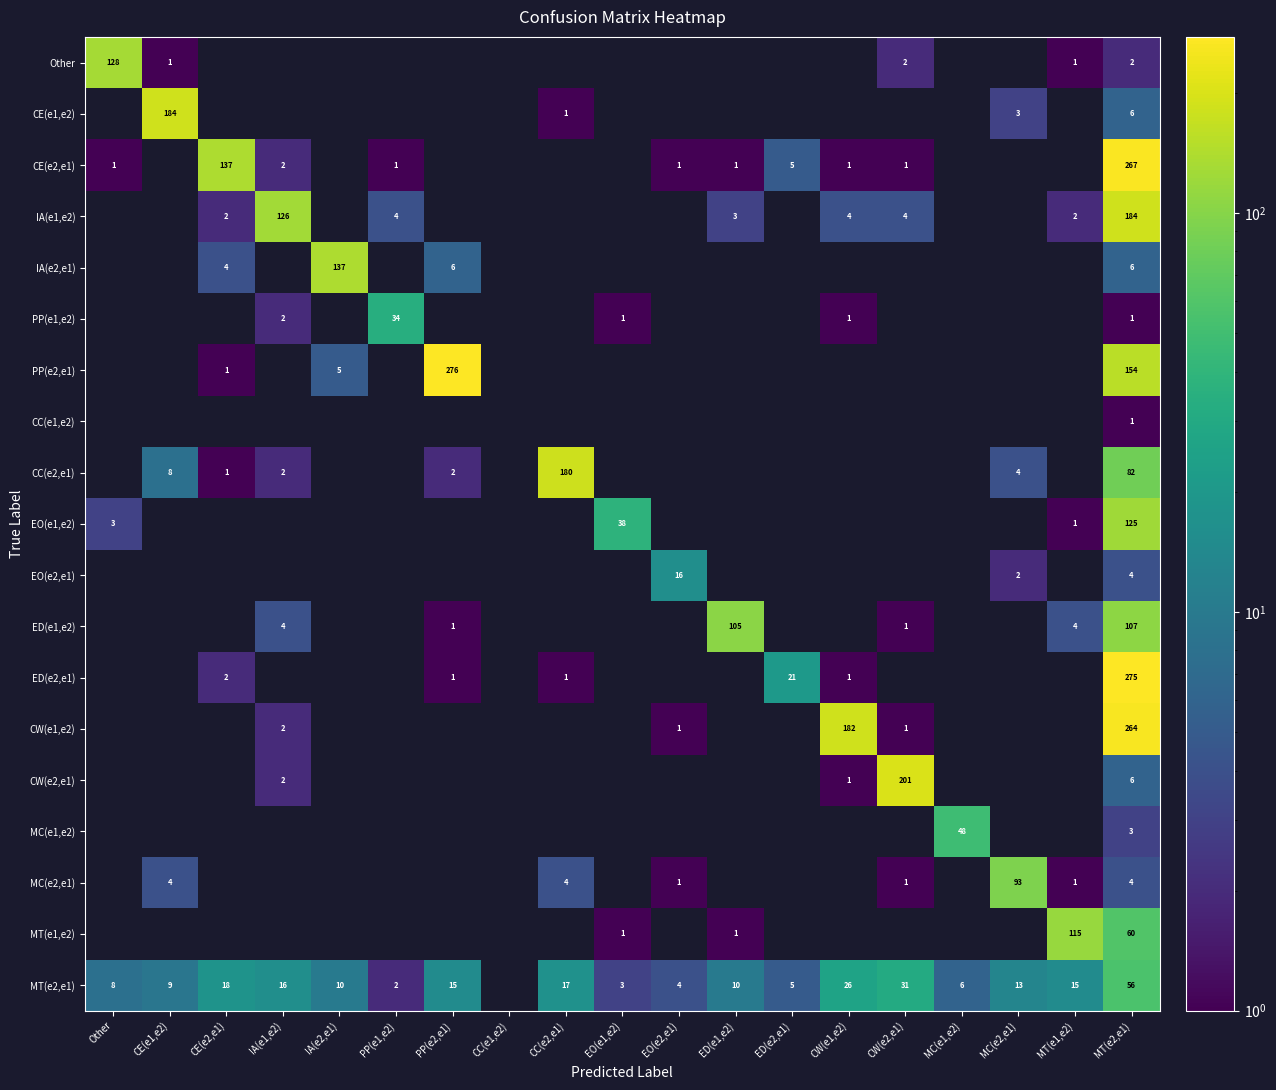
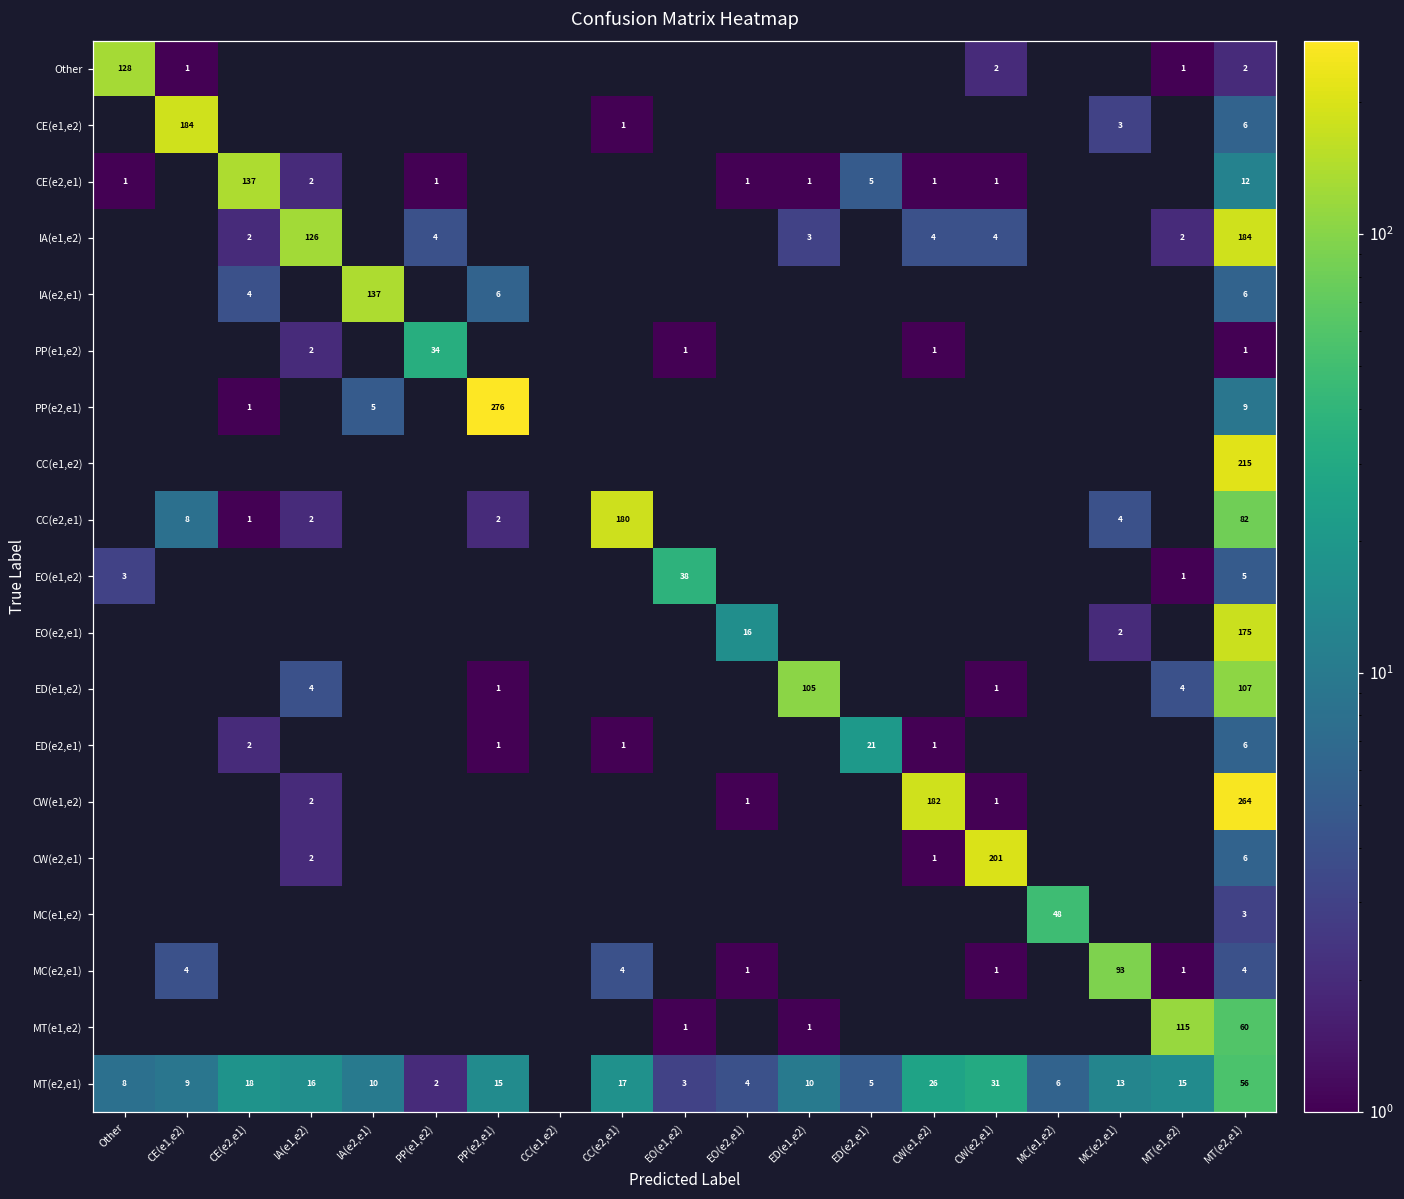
CE(e2,e1), MT(e2,e1): 267 -> 12
PP(e2,e1), MT(e2,e1): 154 -> 9
CC(e1,e2), MT(e2,e1): 1 -> 215
EO(e1,e2), MT(e2,e1): 125 -> 5
EO(e2,e1), MT(e2,e1): 4 -> 175
ED(e2,e1), MT(e2,e1): 275 -> 6
